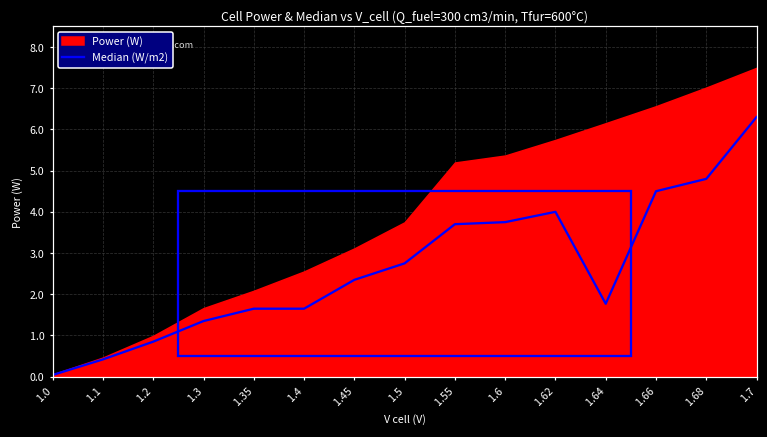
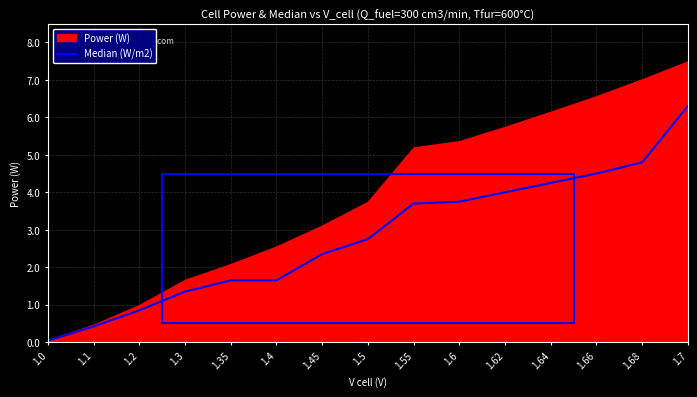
Median (W/m2), 1.64: 1.8 -> 4.3
